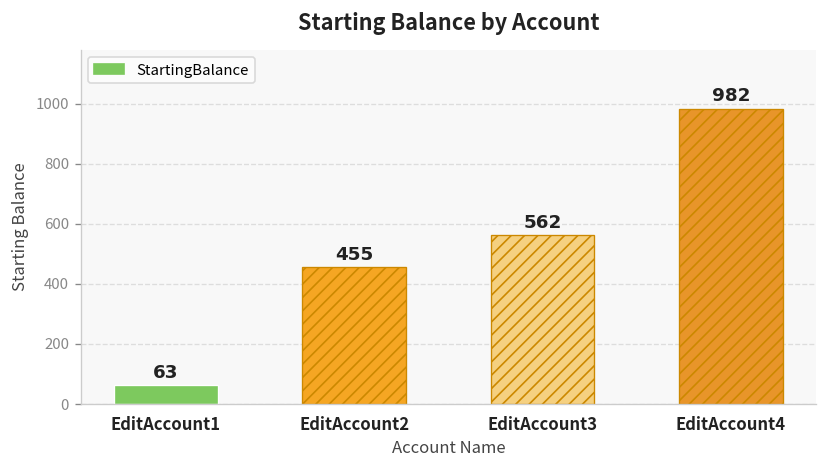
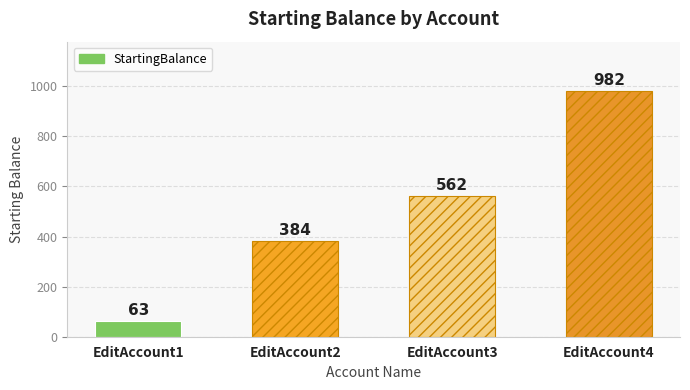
EditAccount2: 455 -> 384
